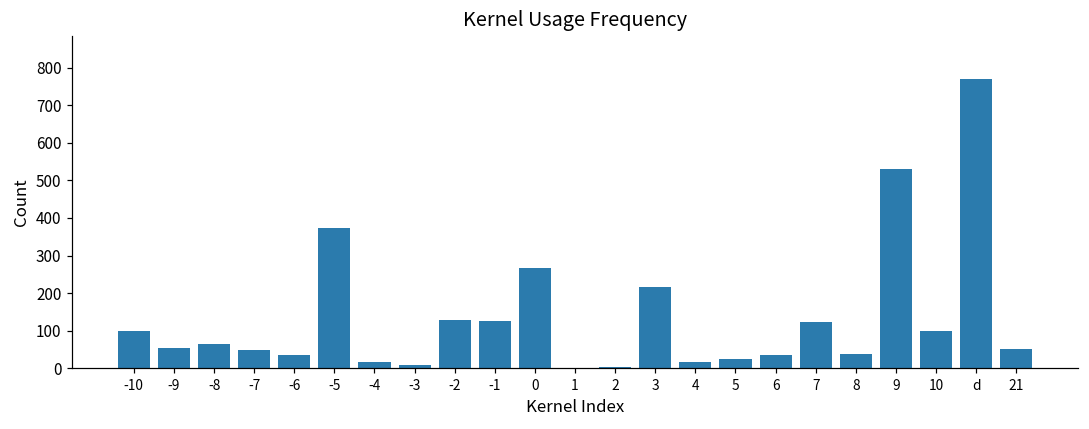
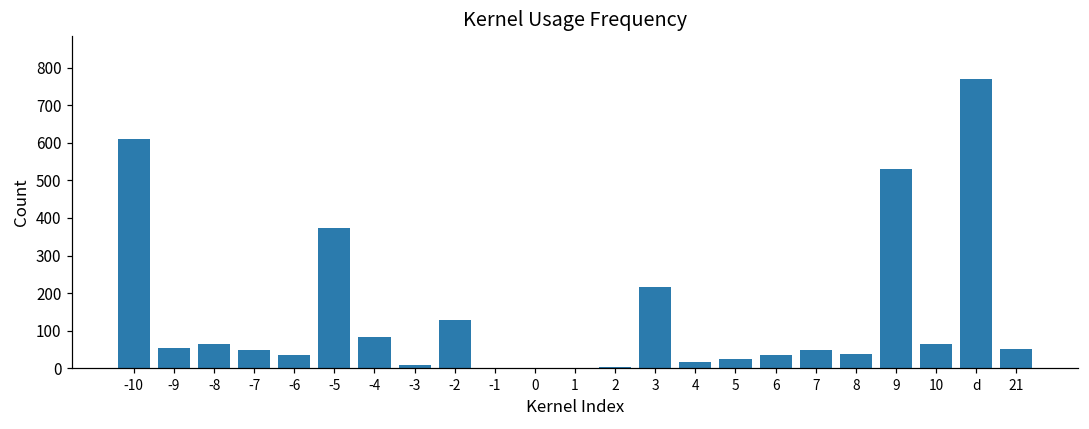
-10: 100 -> 610
-4: 20 -> 80
-1: 130 -> 0
0: 270 -> 0
7: 120 -> 50
10: 100 -> 70
